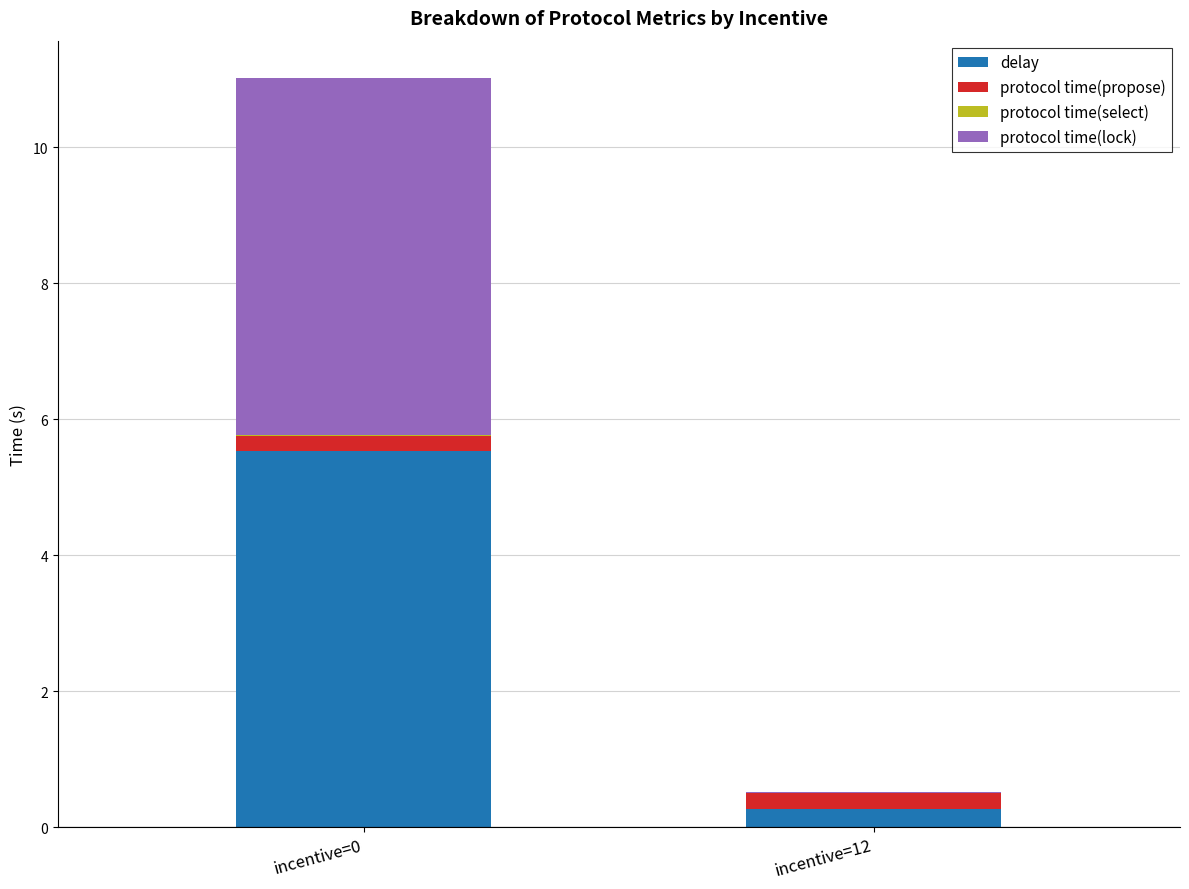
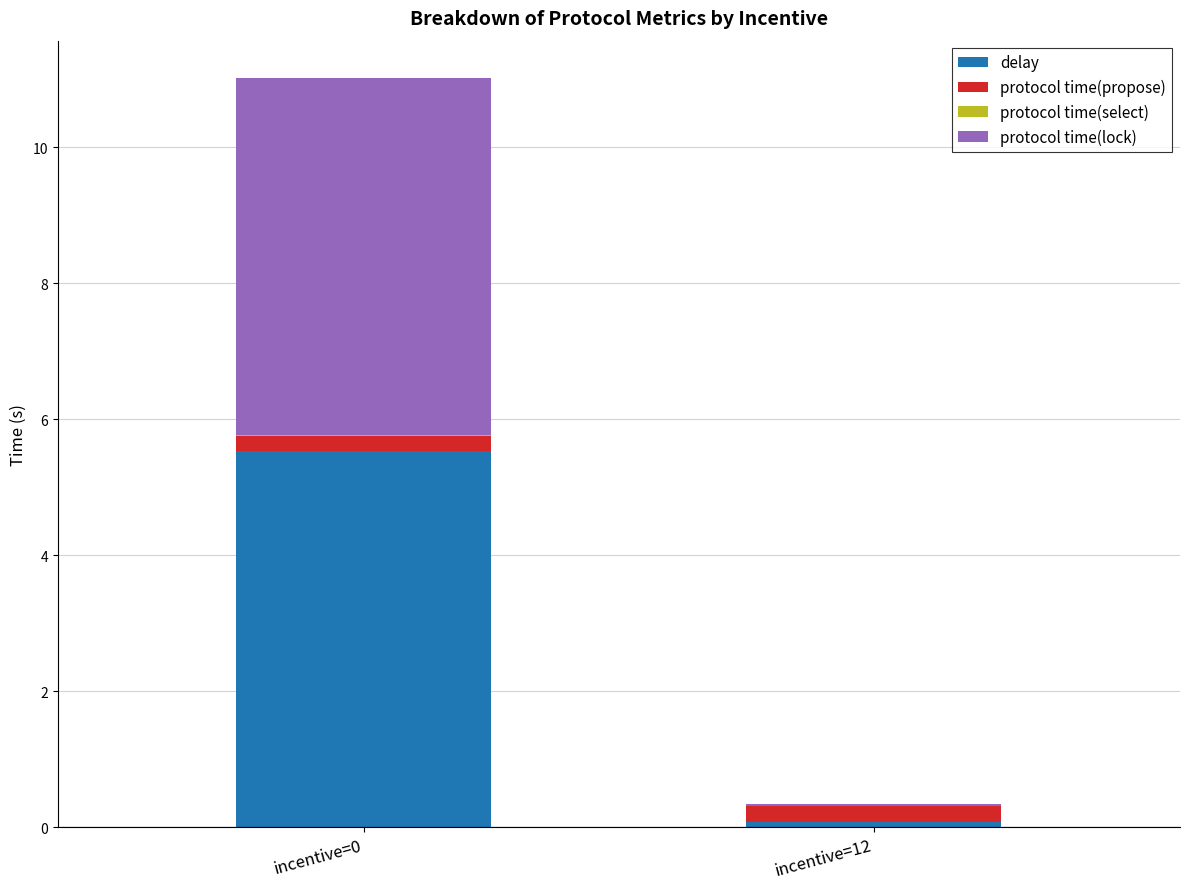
delay, incentive=12: 0.3 -> 0.1
